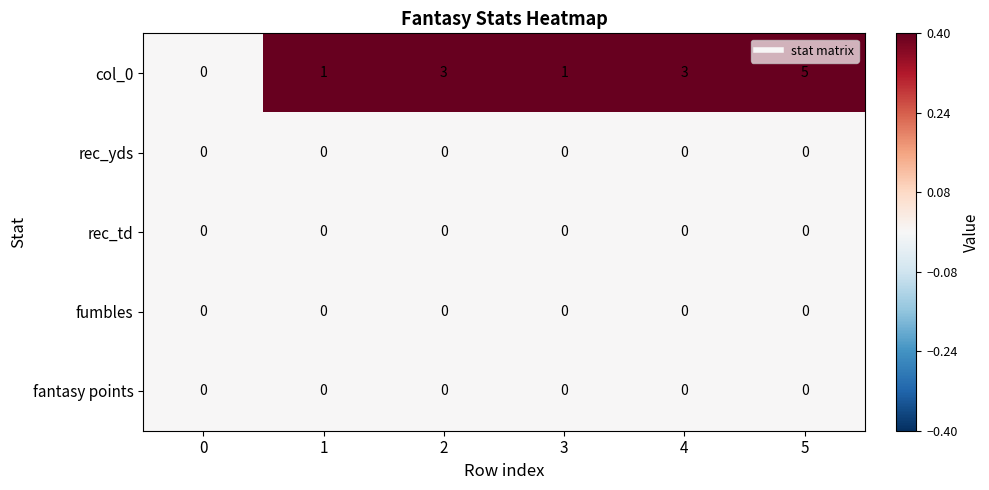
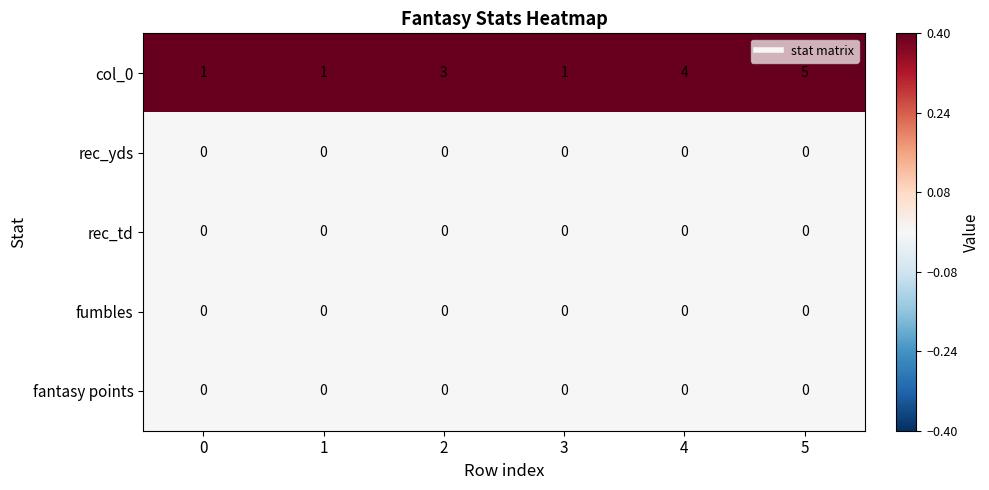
col_0, 0: 0 -> 1
col_0, 4: 3 -> 4
